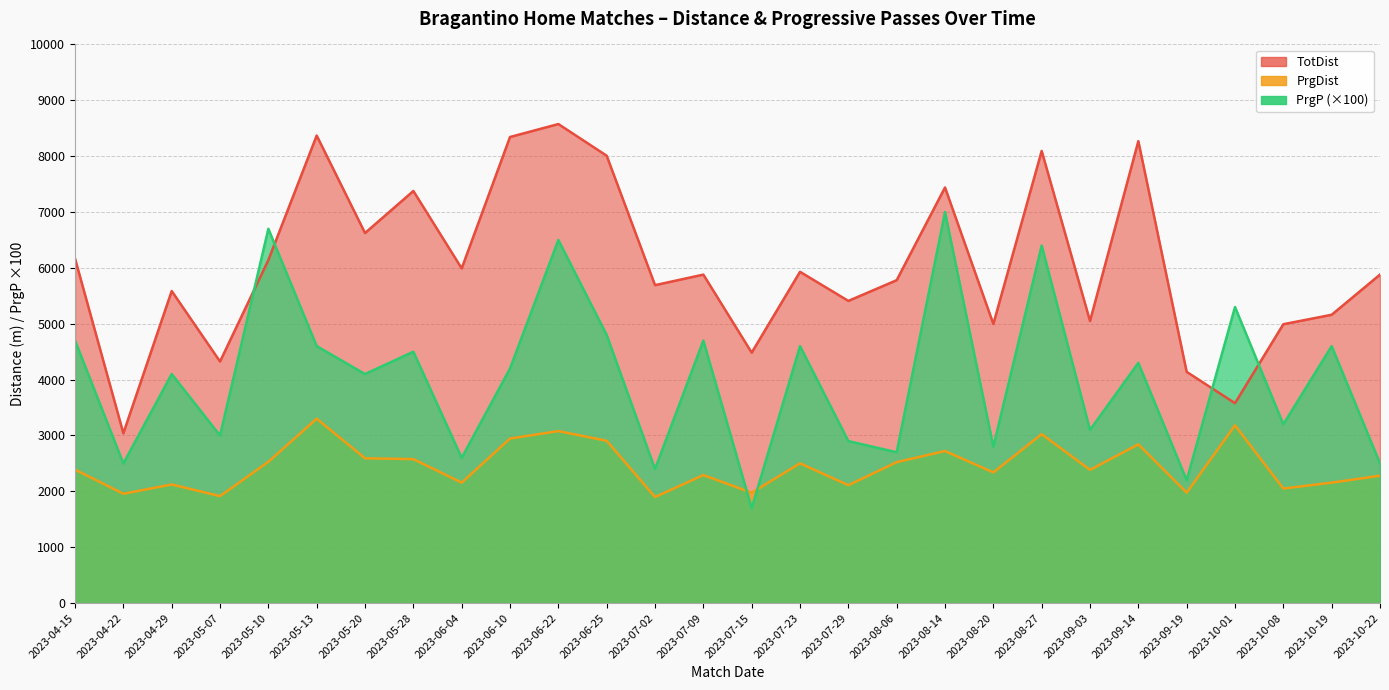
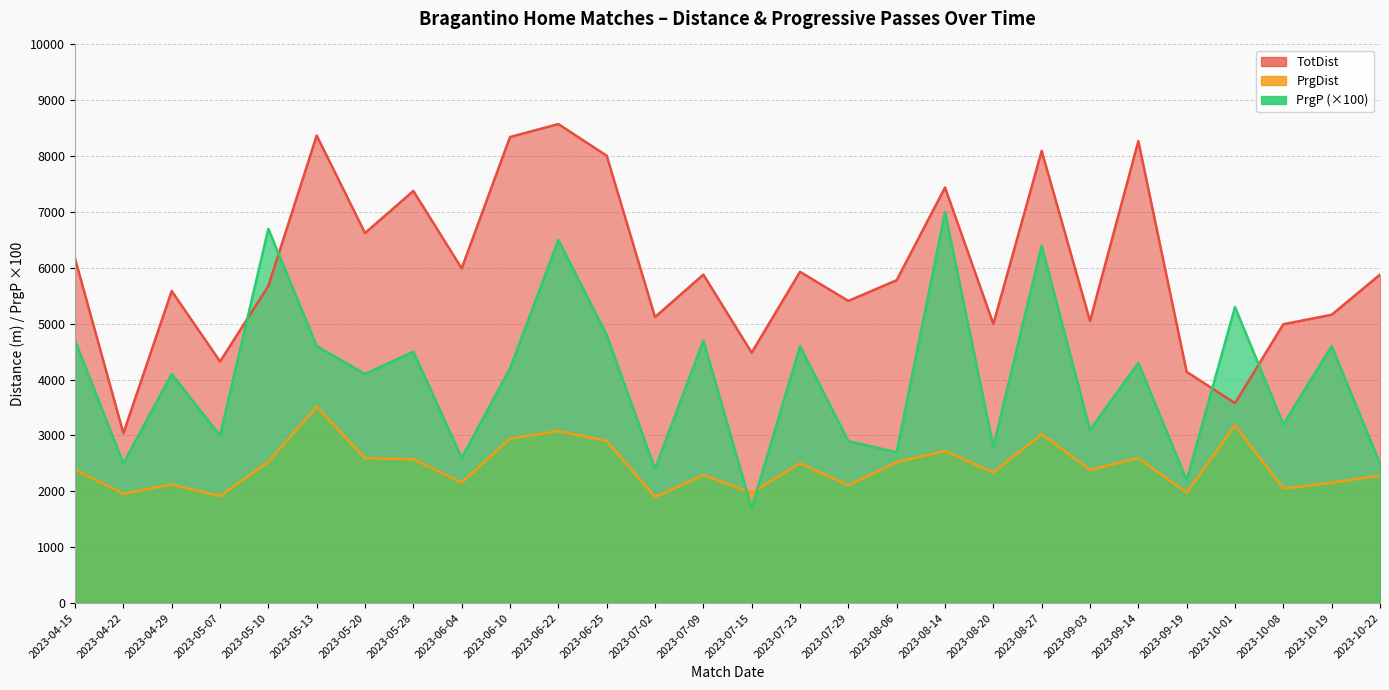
TotDist, 2023-05-10: 6100 -> 5700
PrgDist, 2023-05-13: 3300 -> 3500
TotDist, 2023-07-02: 5700 -> 5100
PrgDist, 2023-09-14: 2800 -> 2600
